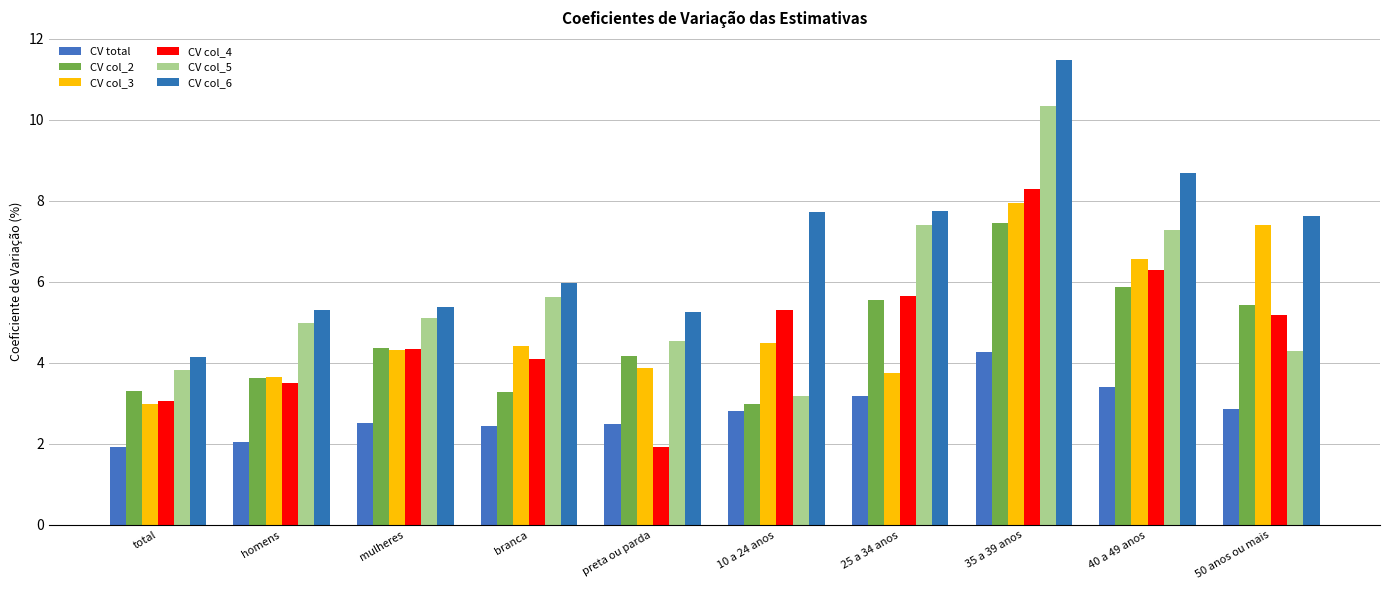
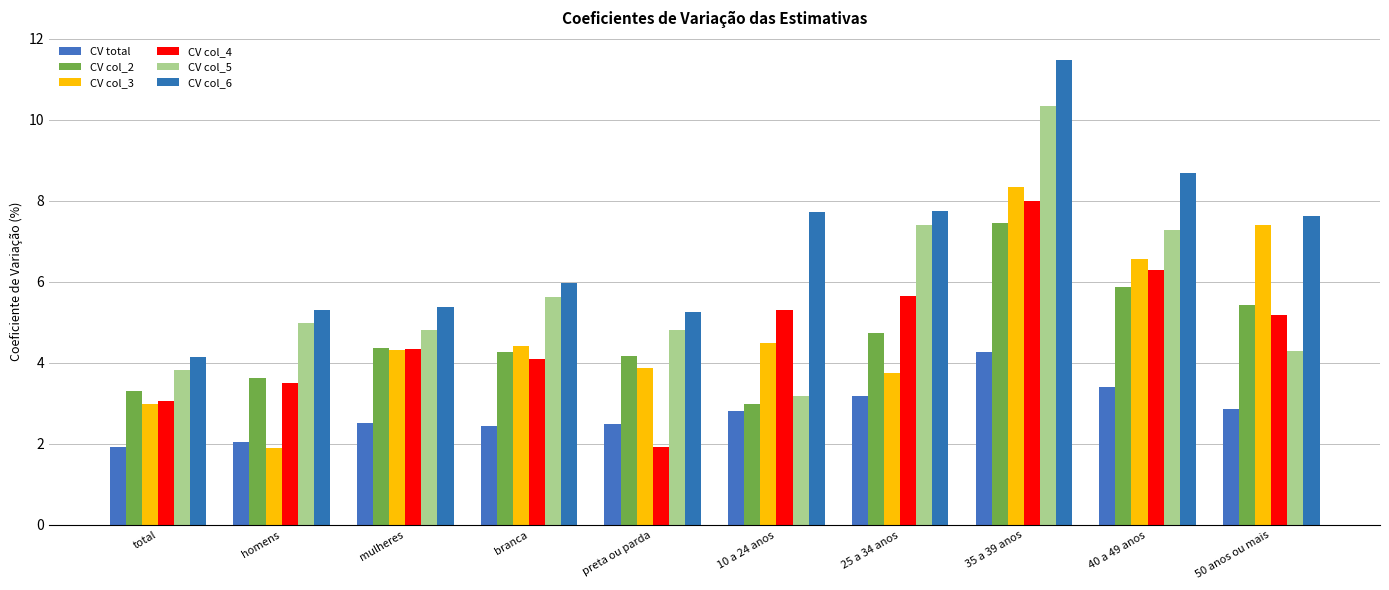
CV col_3, homens: 3.7 -> 1.9
CV col_5, mulheres: 5.1 -> 4.8
CV col_2, branca: 3.3 -> 4.3
CV col_5, preta ou parda: 4.5 -> 4.8
CV col_2, 25 a 34 anos: 5.6 -> 4.7
CV col_3, 35 a 39 anos: 7.9 -> 8.3
CV col_4, 35 a 39 anos: 8.3 -> 8.0
